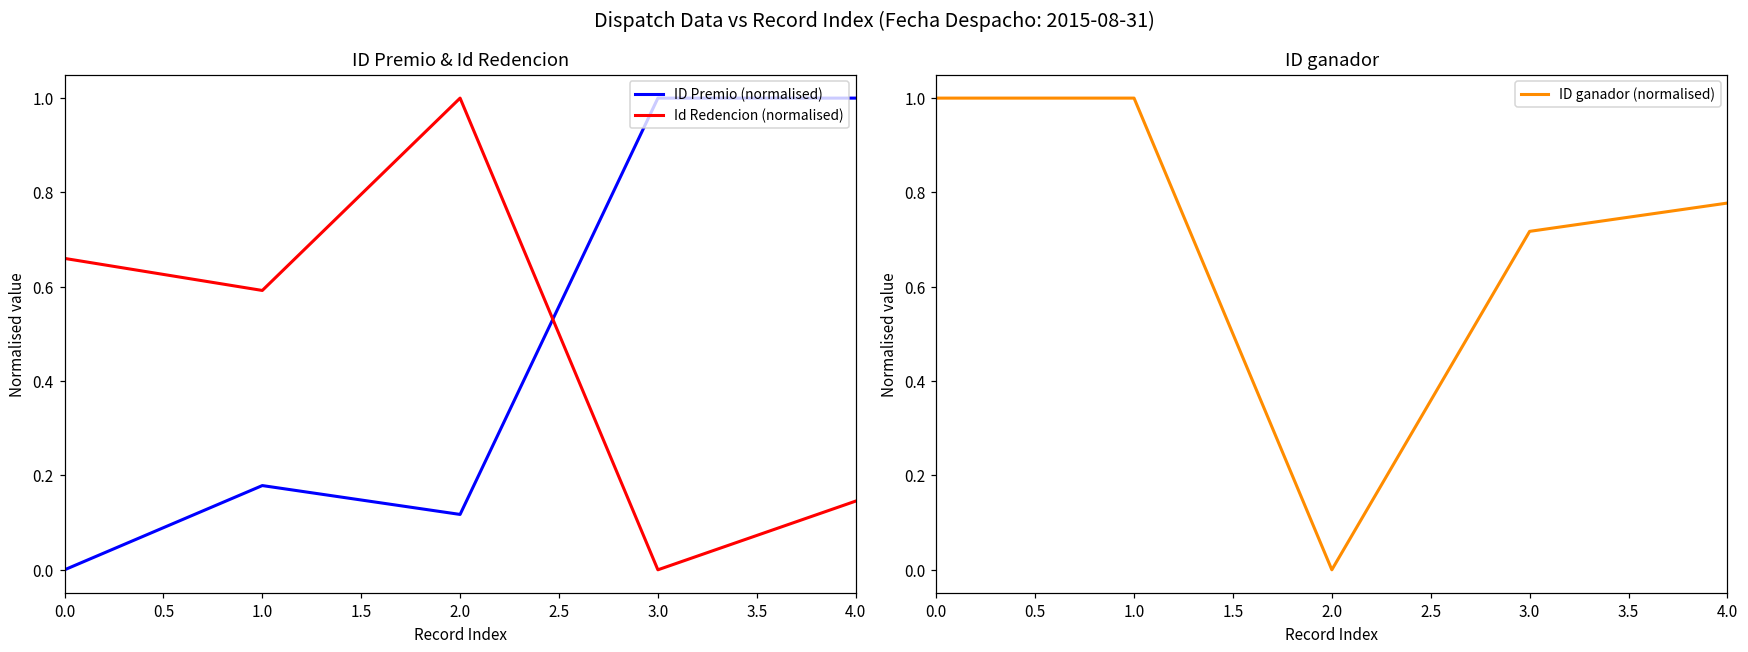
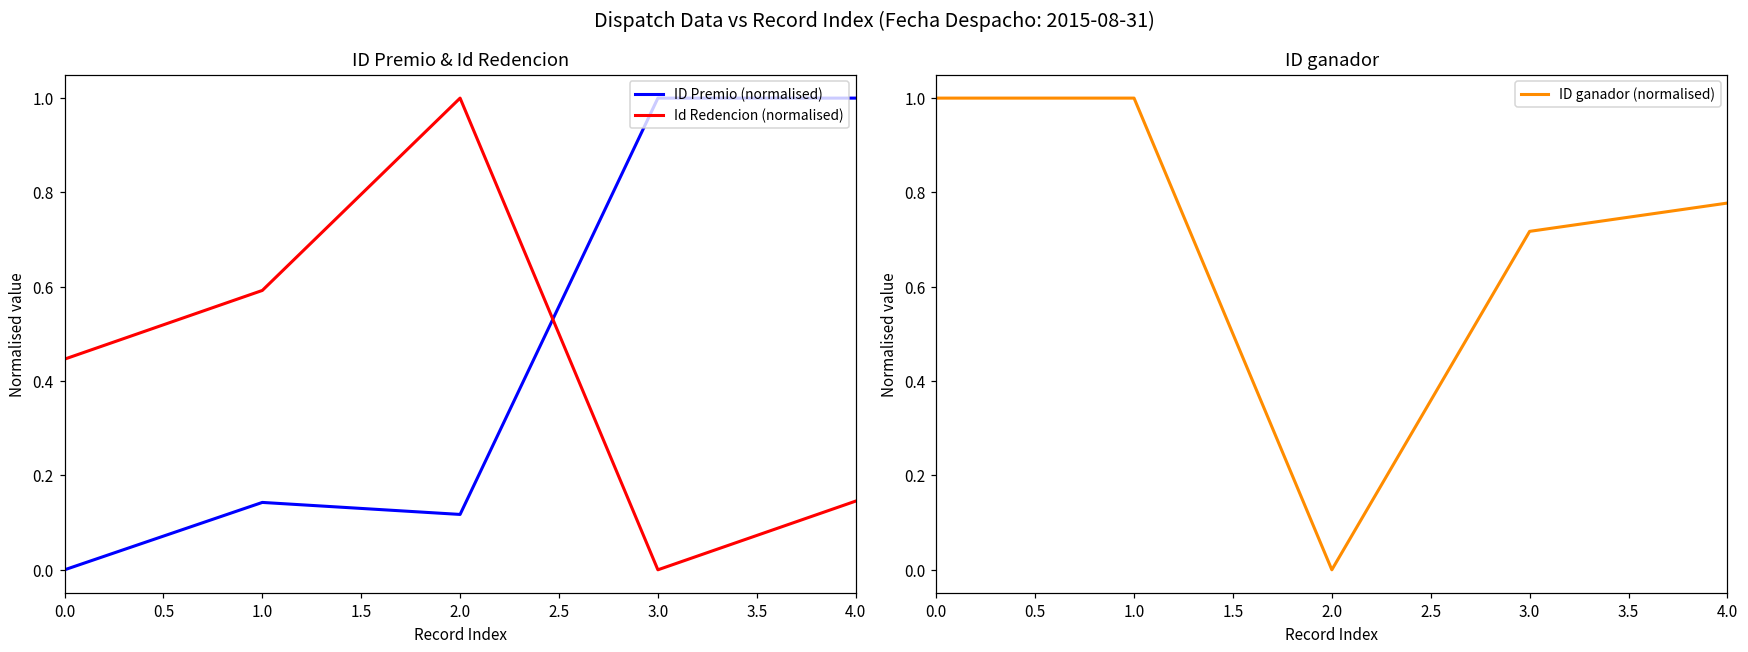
ID Premio & Id Redencion, Id Redencion (normalised), 0.0: 0.66 -> 0.45
ID Premio & Id Redencion, ID Premio (normalised), 1.0: 0.18 -> 0.14
